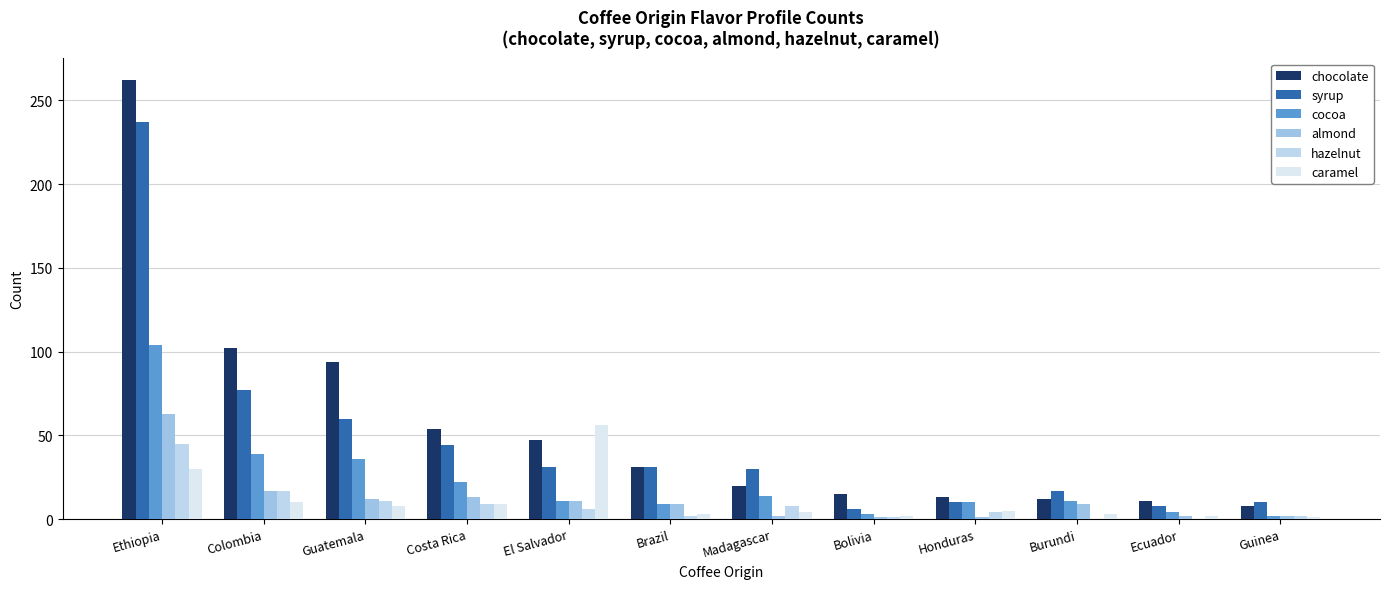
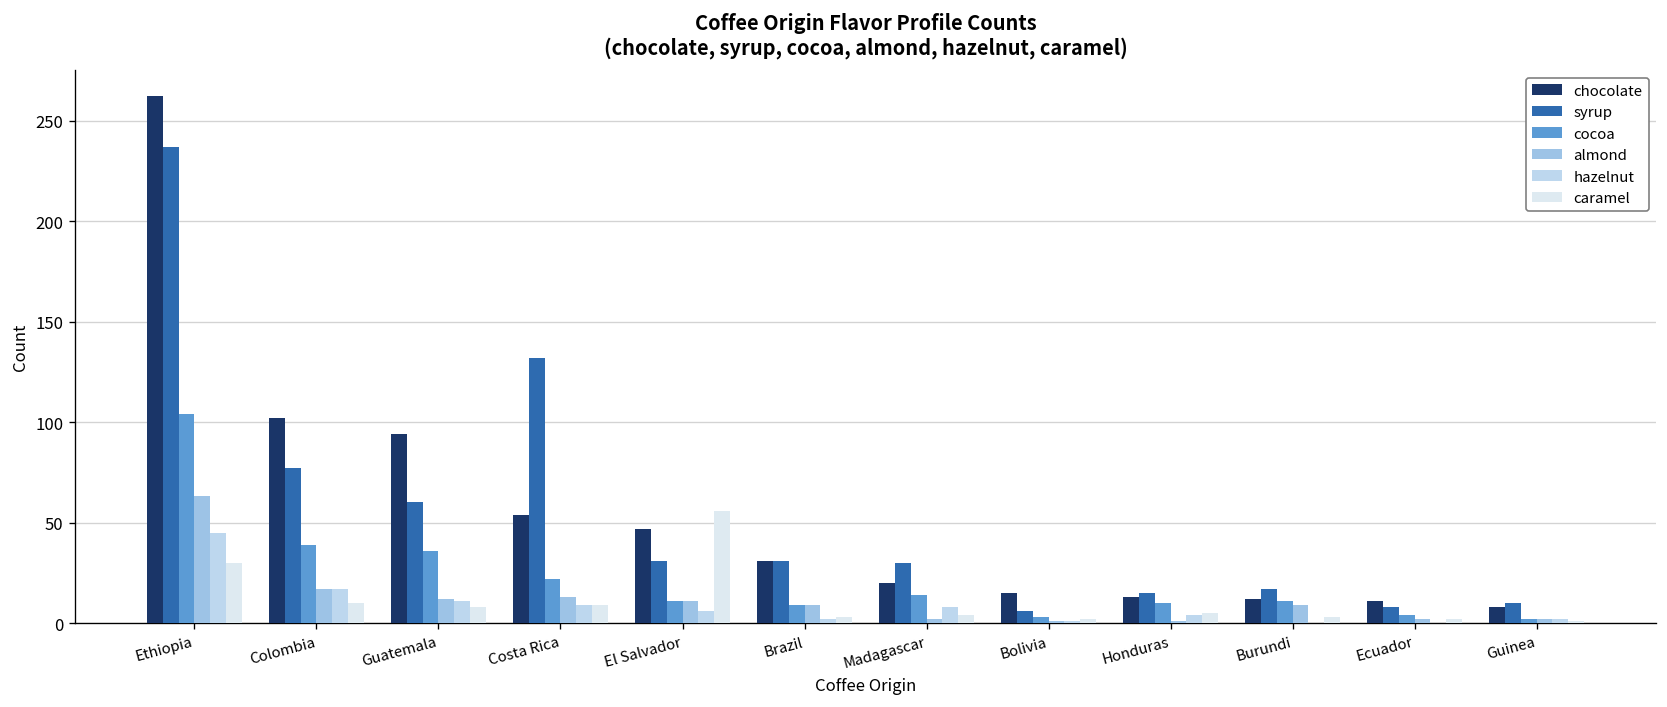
syrup, Costa Rica: 44 -> 132
syrup, Honduras: 10 -> 15
